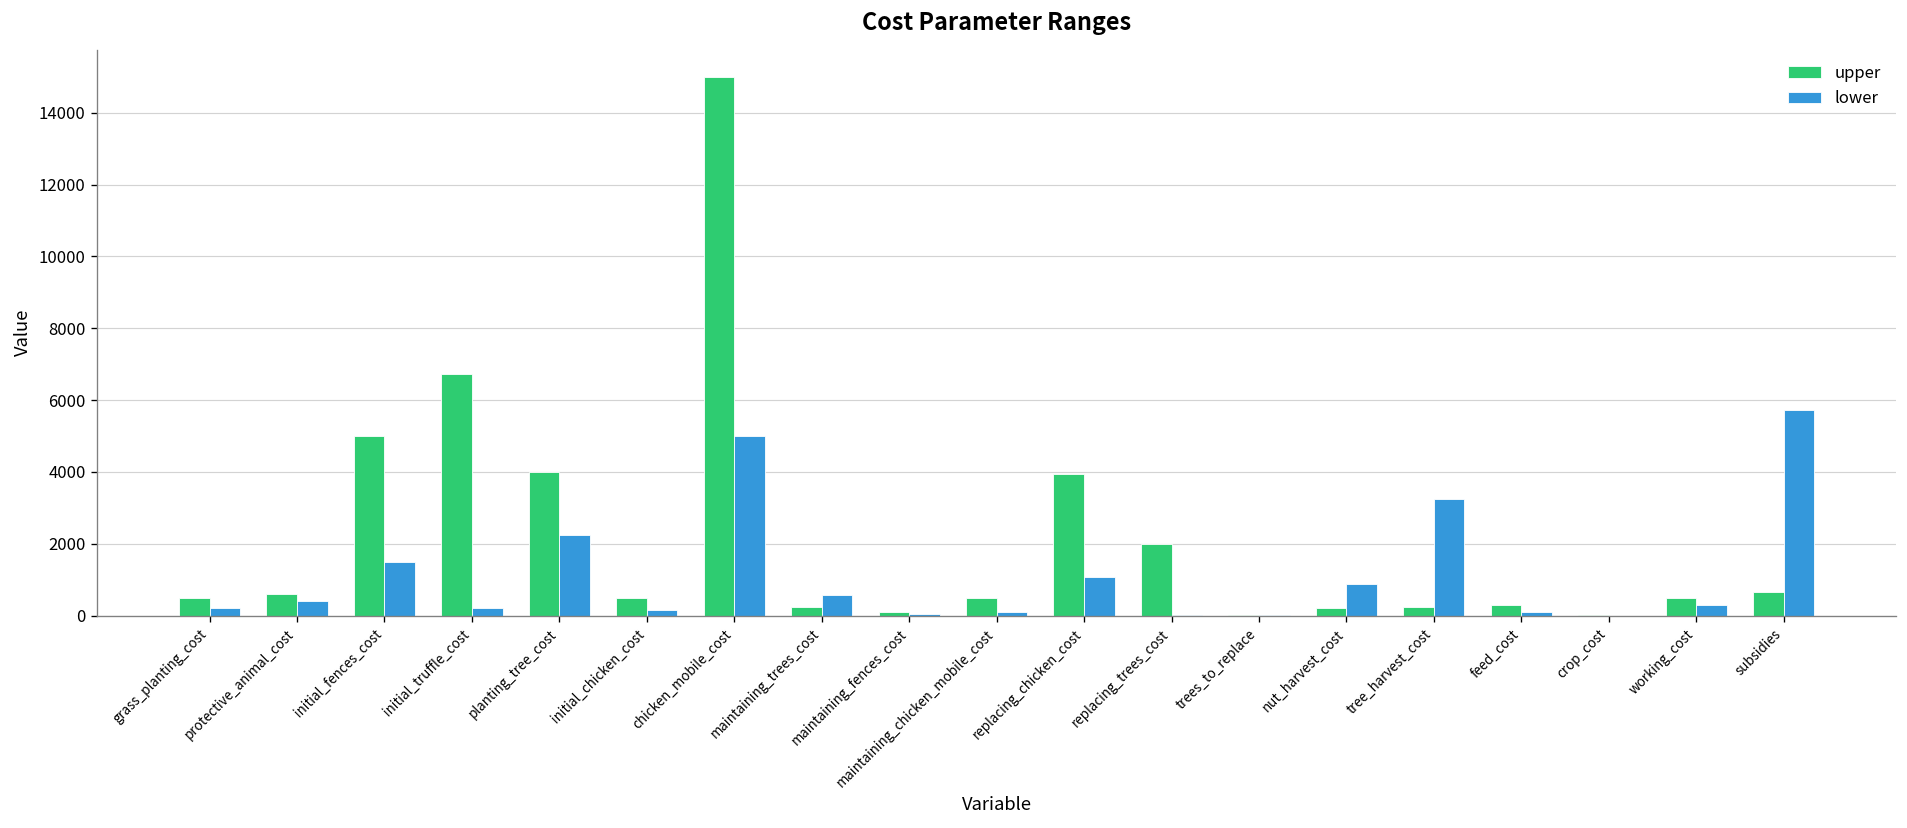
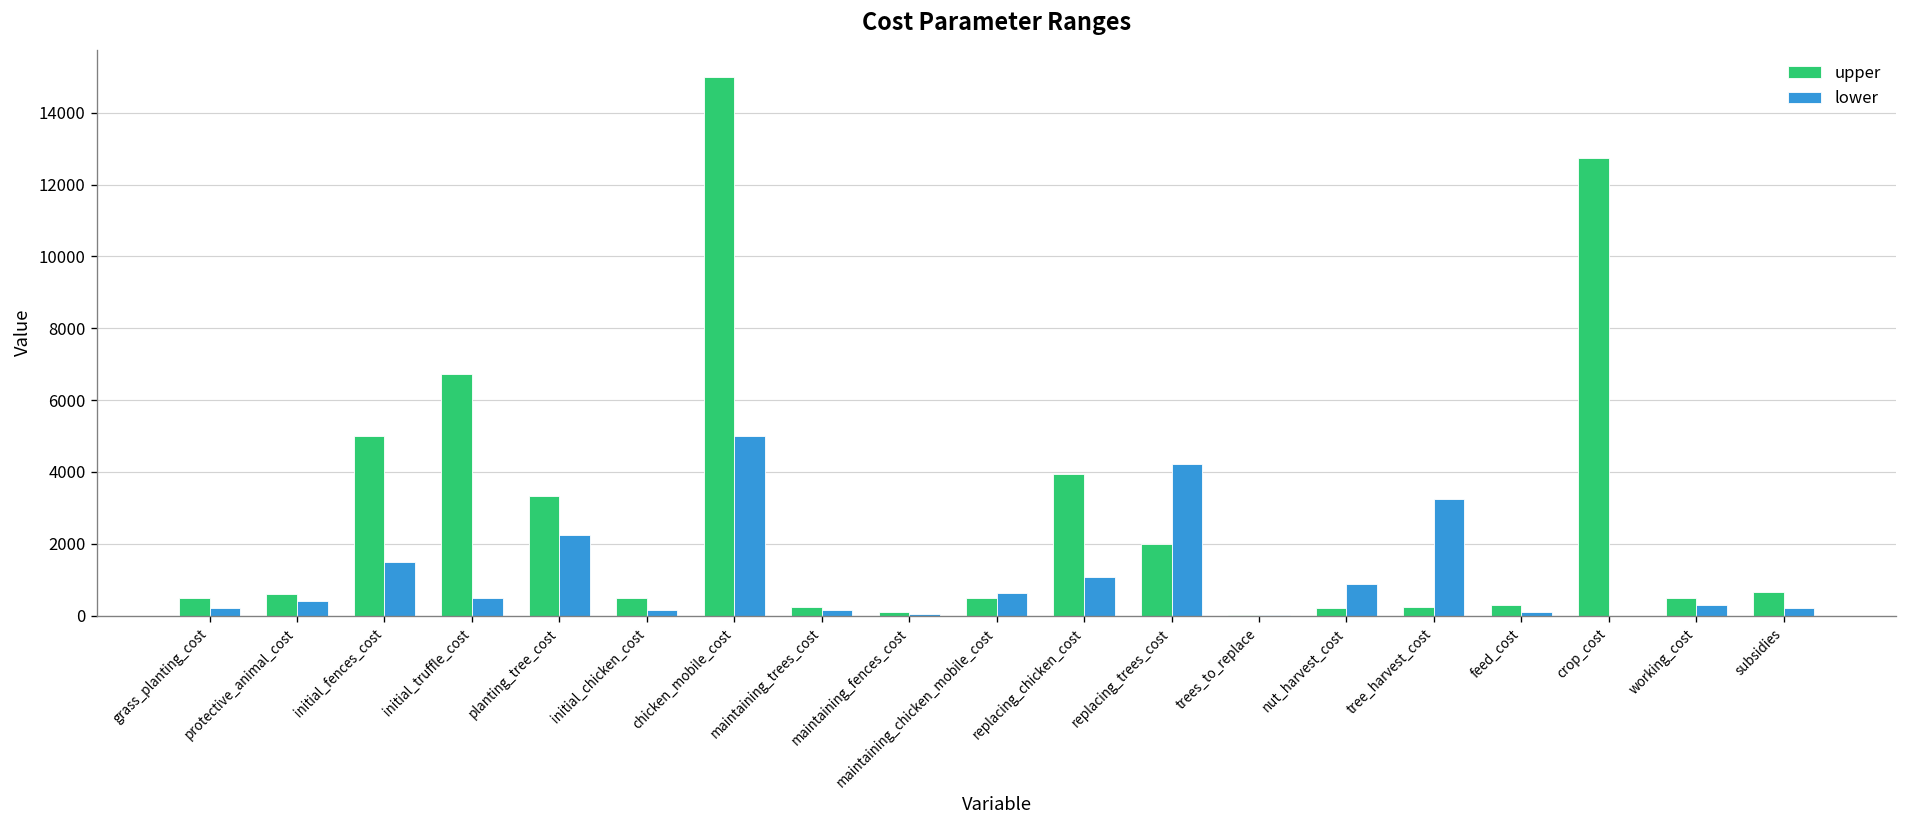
lower, initial_truffle_cost: 200 -> 500
upper, planting_tree_cost: 4000 -> 3300
lower, maintaining_trees_cost: 600 -> 200
lower, maintaining_chicken_mobile_cost: 100 -> 600
lower, replacing_trees_cost: 0 -> 4200
upper, crop_cost: 0 -> 12700
lower, subsidies: 5700 -> 200
